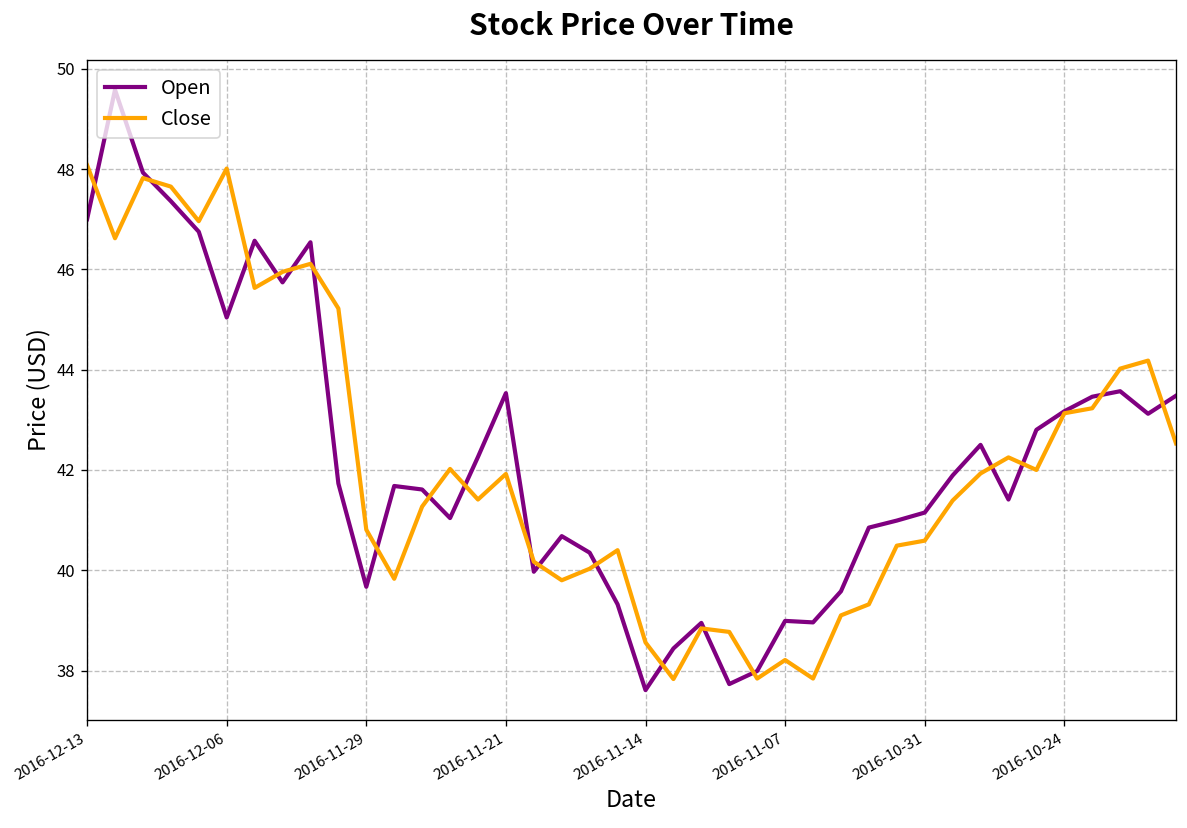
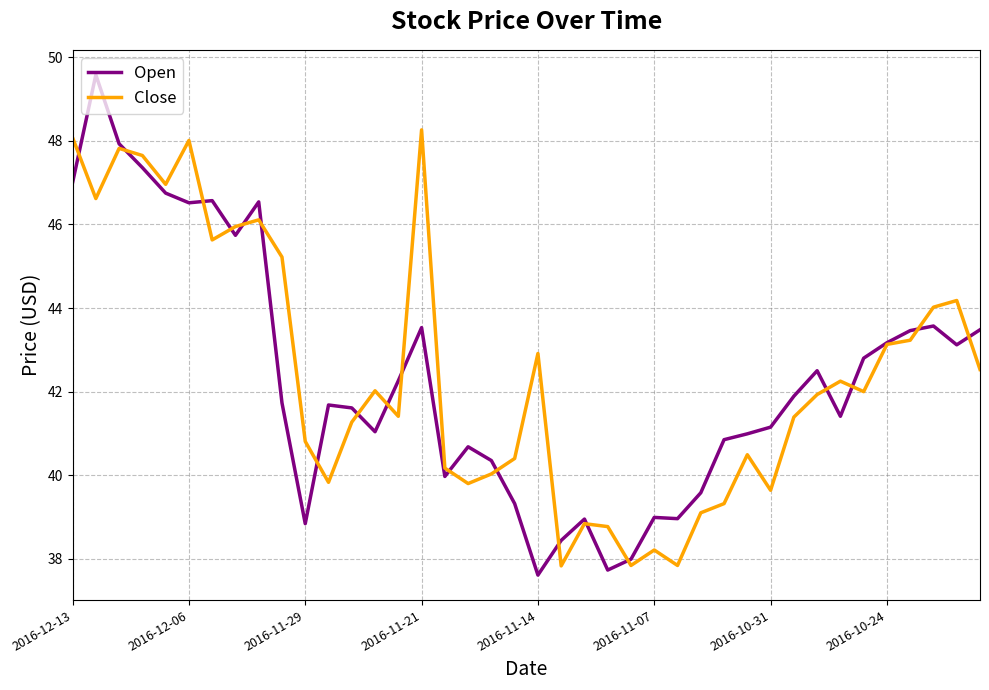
Open, 2016-12-06: 45.0 -> 46.5
Open, 2016-11-29: 39.7 -> 38.8
Close, 2016-11-21: 41.9 -> 48.3
Close, 2016-11-14: 38.6 -> 42.9
Close, 2016-10-31: 40.6 -> 39.6
